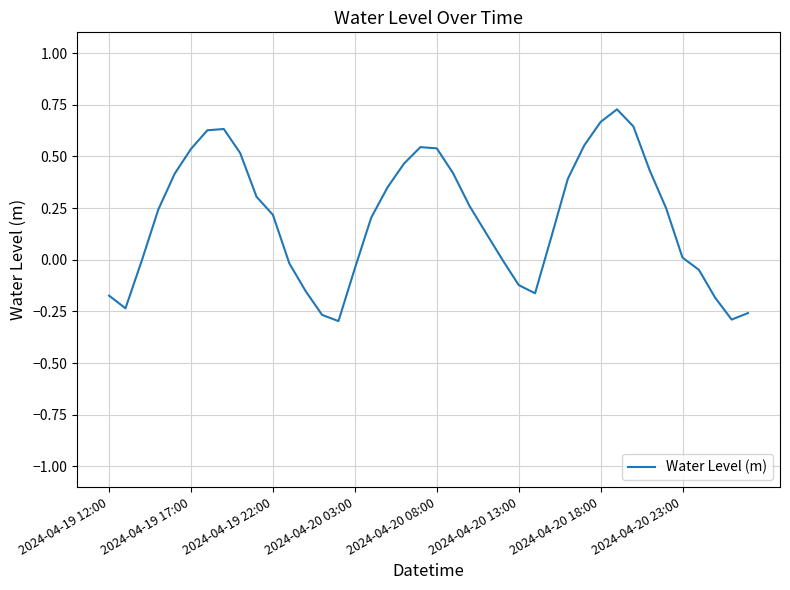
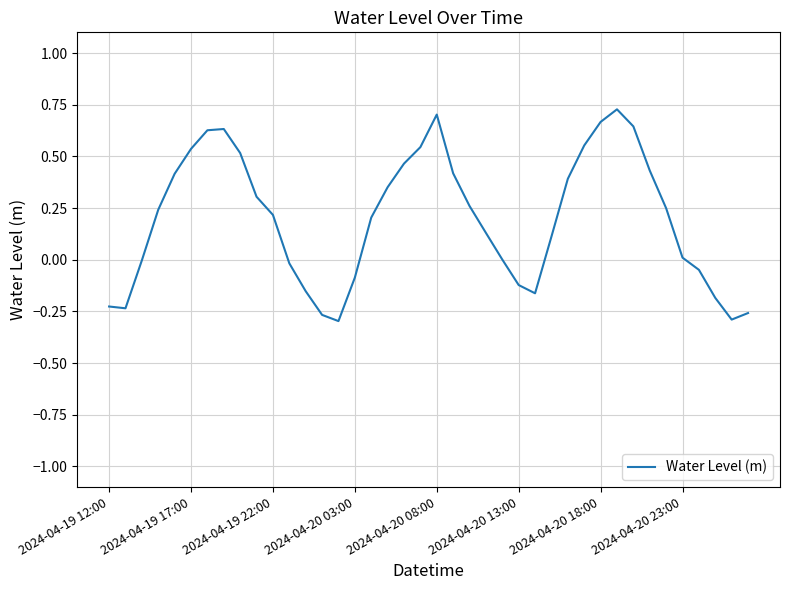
2024-04-19 12:00: -0.17 -> -0.23
2024-04-20 03:00: -0.04 -> -0.09
2024-04-20 08:00: 0.54 -> 0.70
